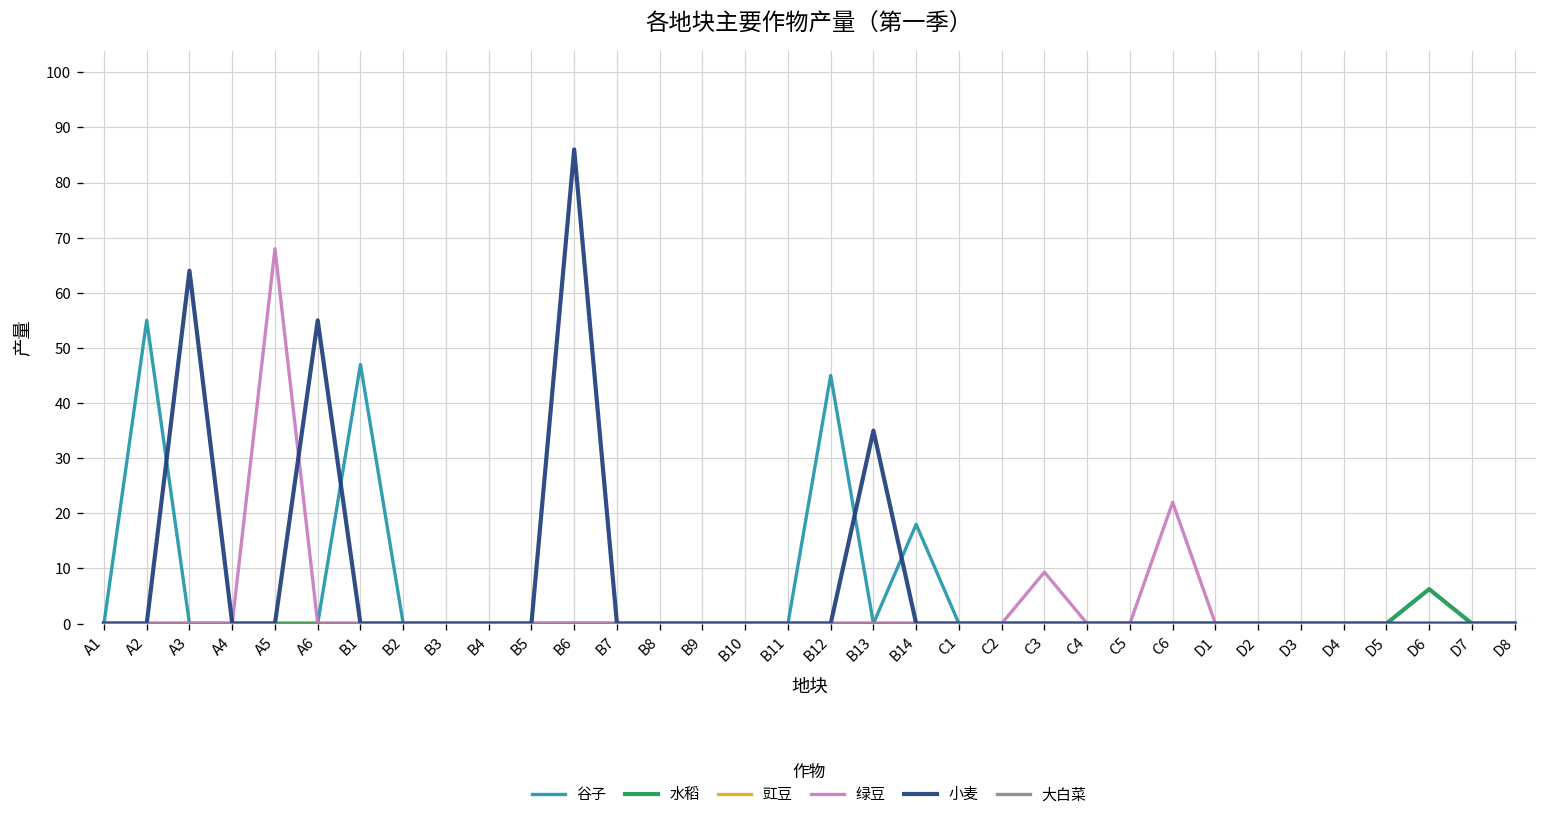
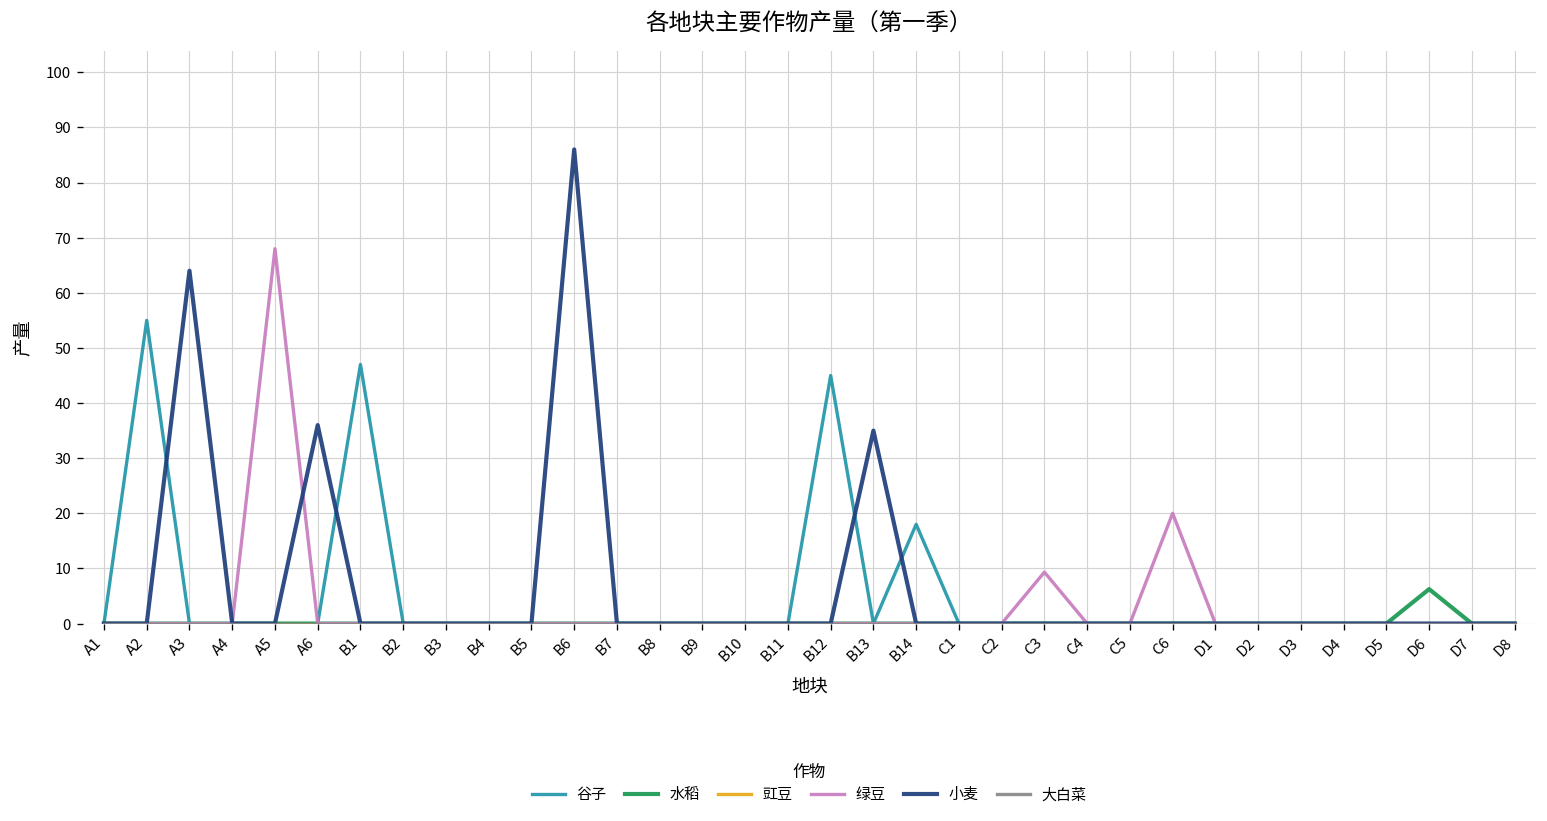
小麦, A6: 55 -> 36
绿豆, C6: 22 -> 20
